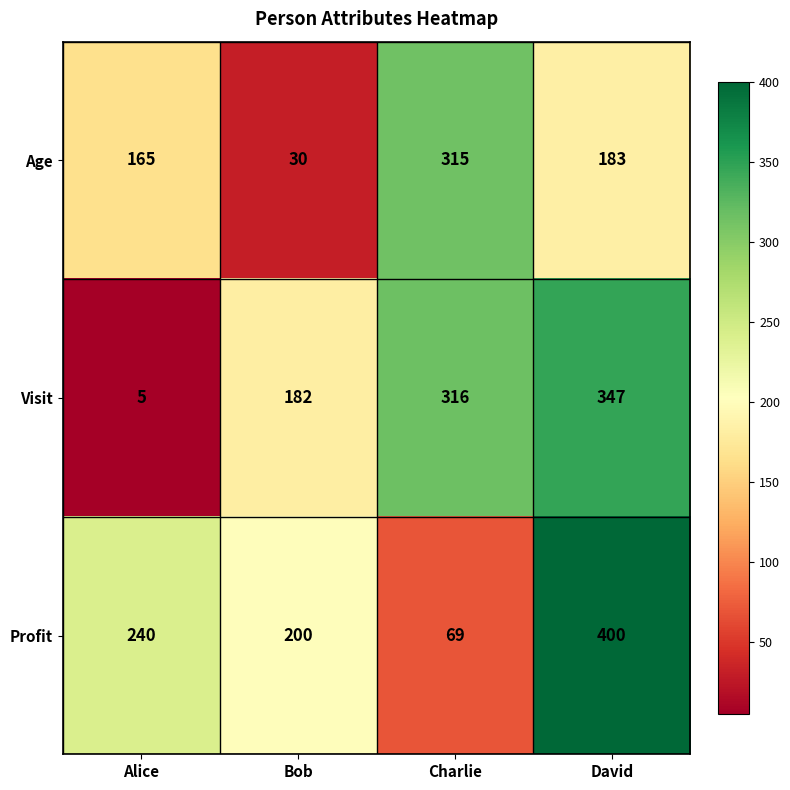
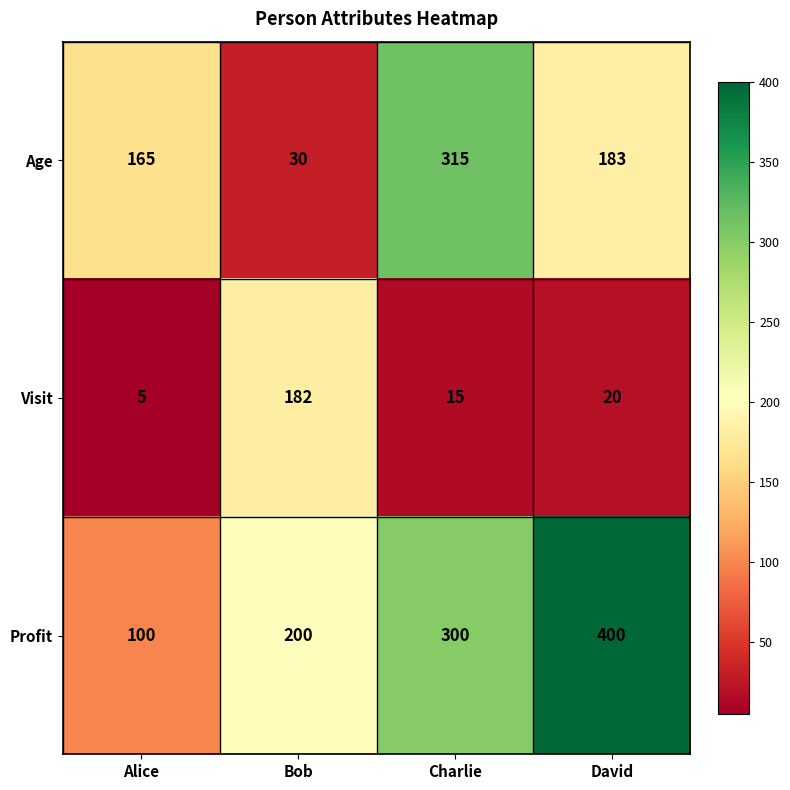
Visit, Charlie: 316 -> 15
Visit, David: 347 -> 20
Profit, Alice: 240 -> 100
Profit, Charlie: 69 -> 300
